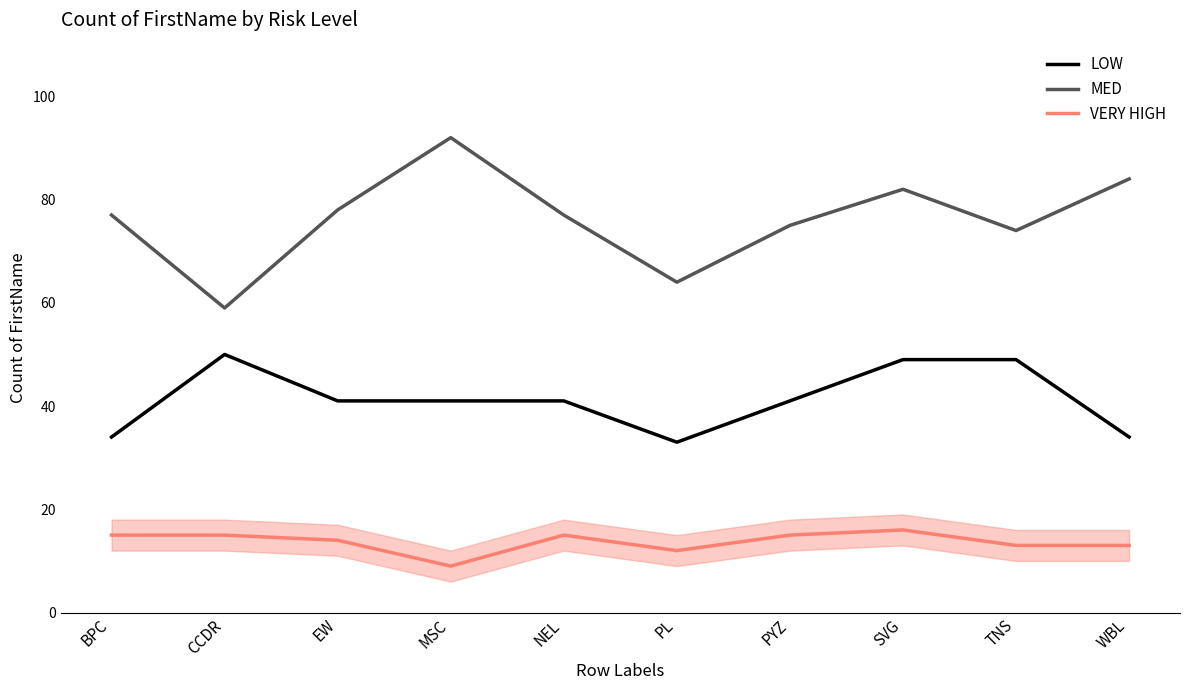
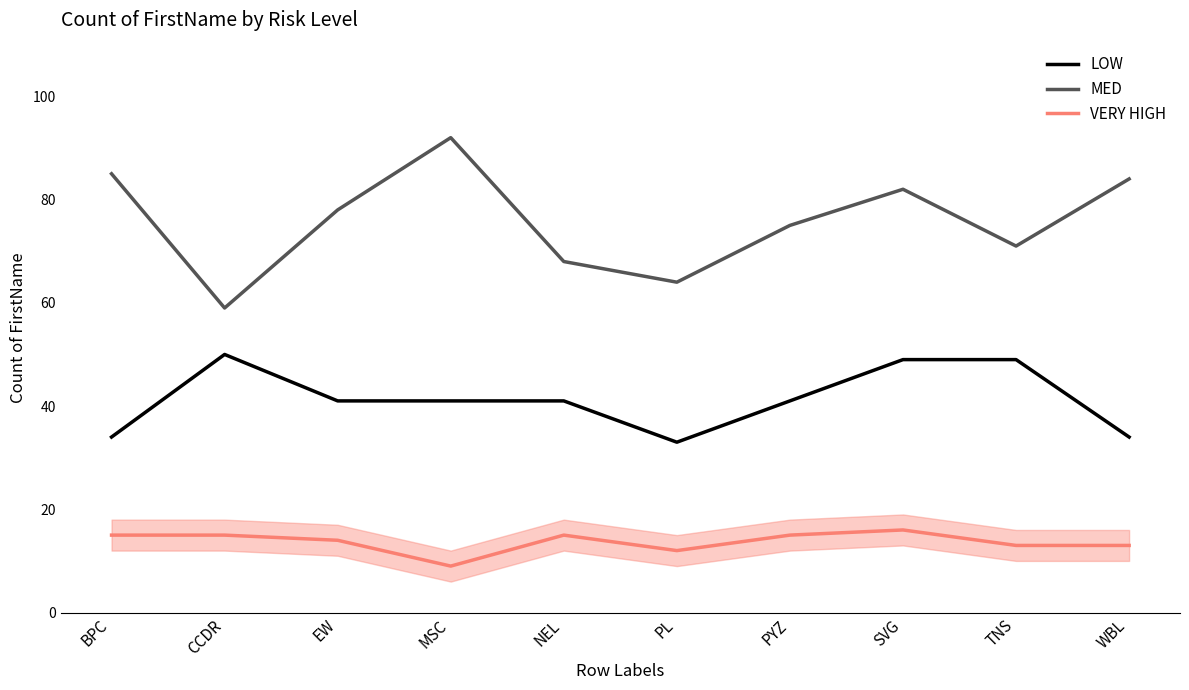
MED, BPC: 77 -> 85
MED, NEL: 77 -> 68
MED, TNS: 74 -> 71
